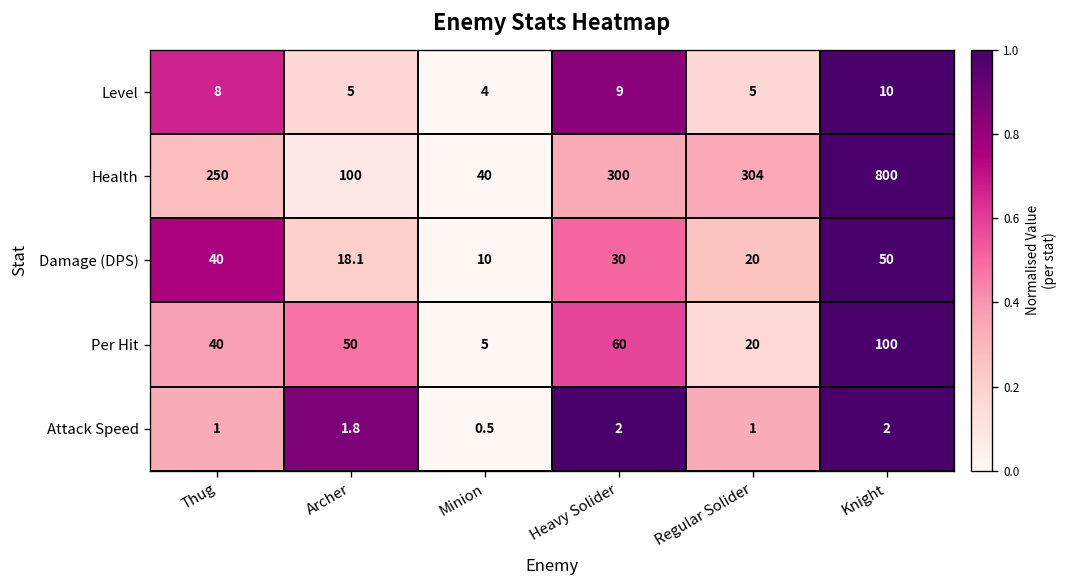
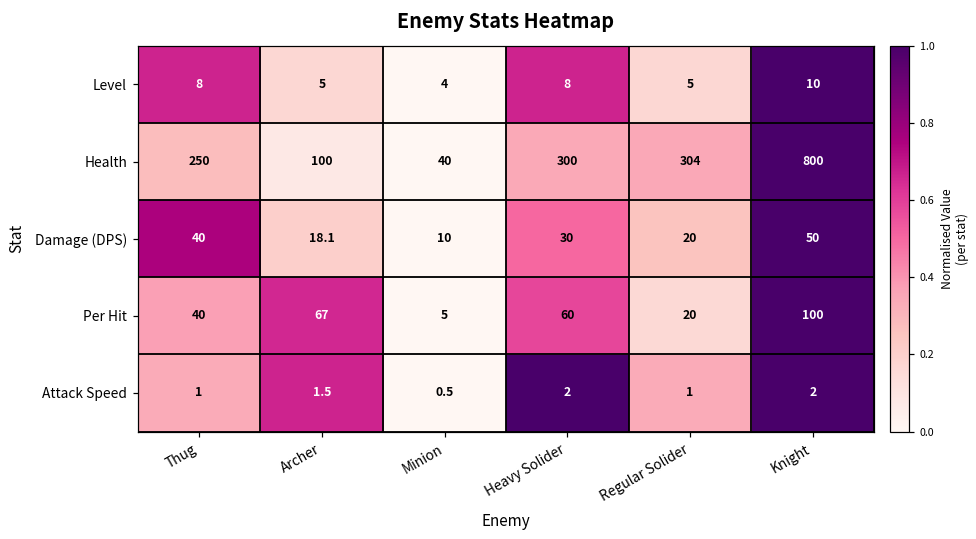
Level, Heavy Solider: 9 -> 8
Per Hit, Archer: 50 -> 67
Attack Speed, Archer: 1.8 -> 1.5
